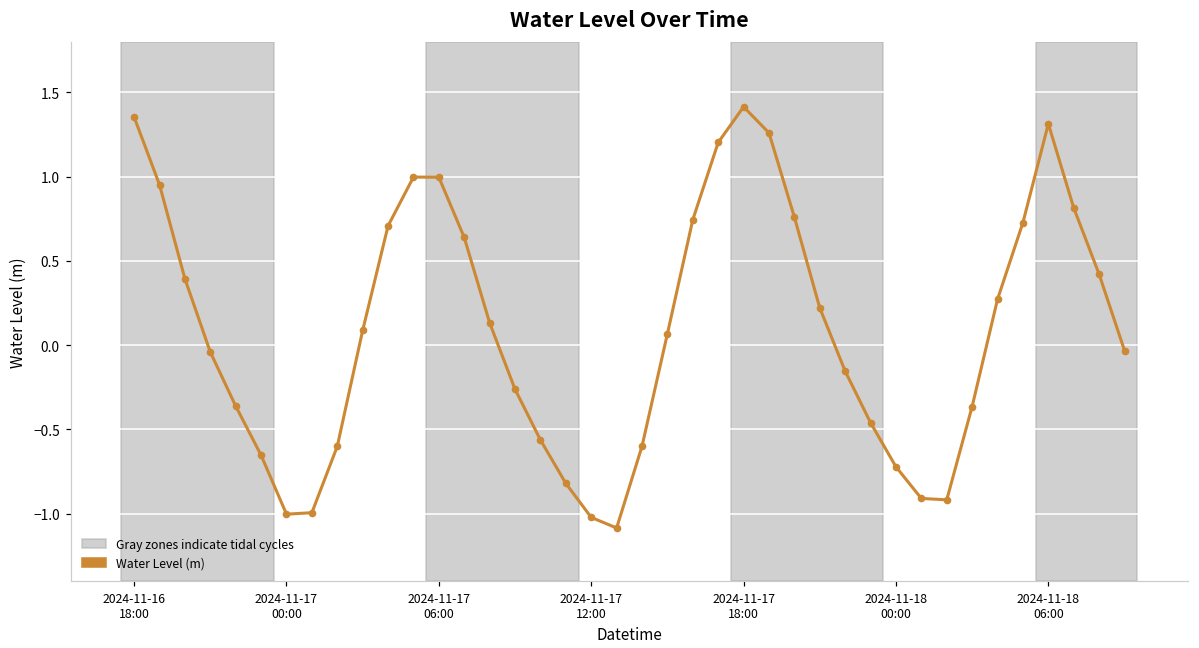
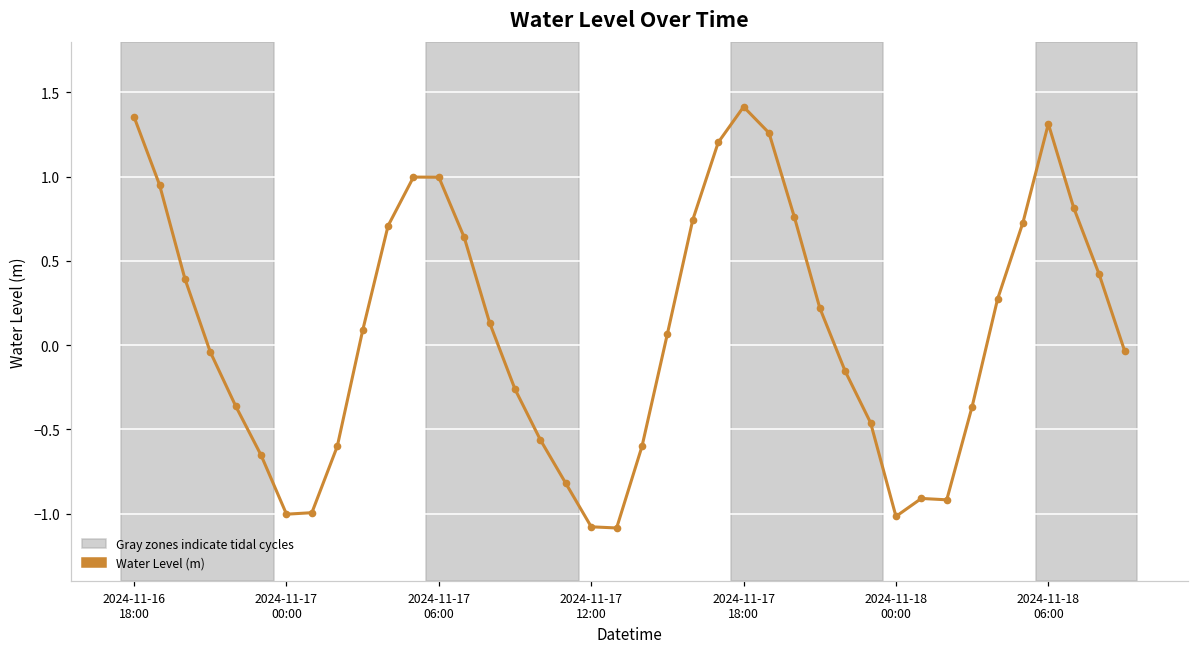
2024-11-17 12:00: -1.02 -> -1.08
2024-11-18 00:00: -0.72 -> -1.02
